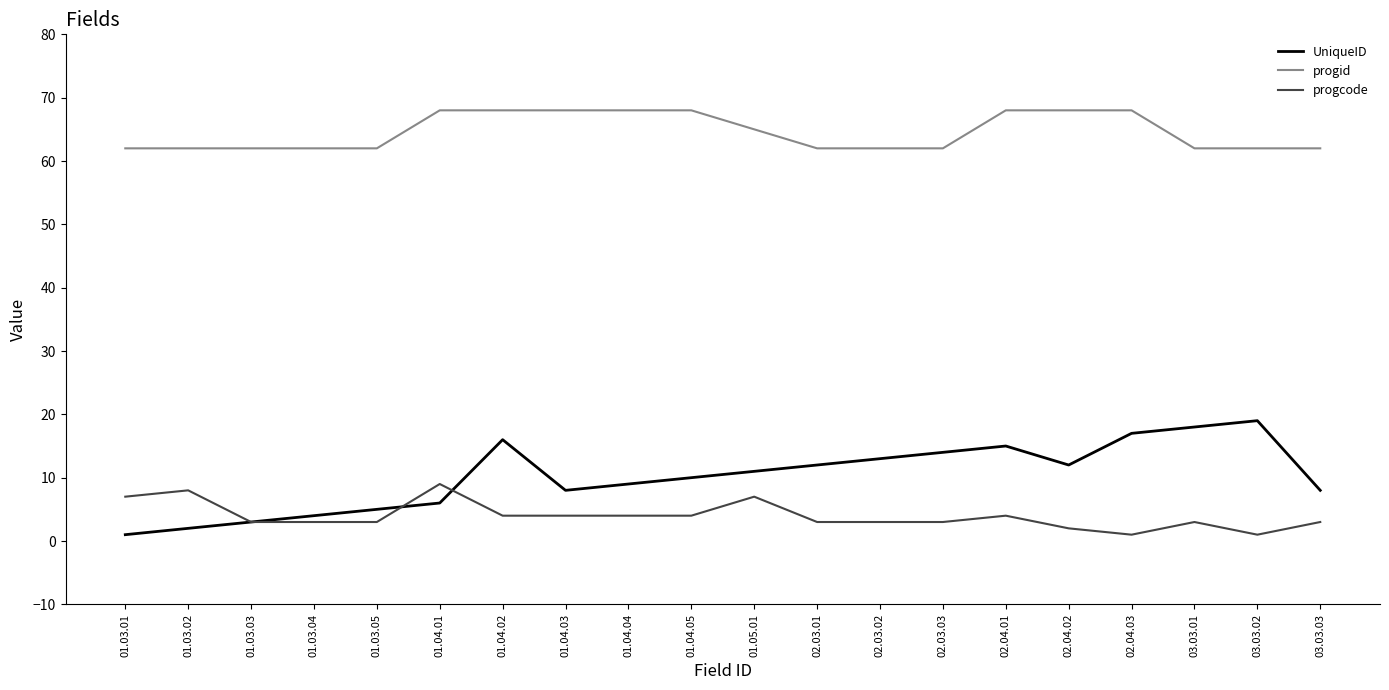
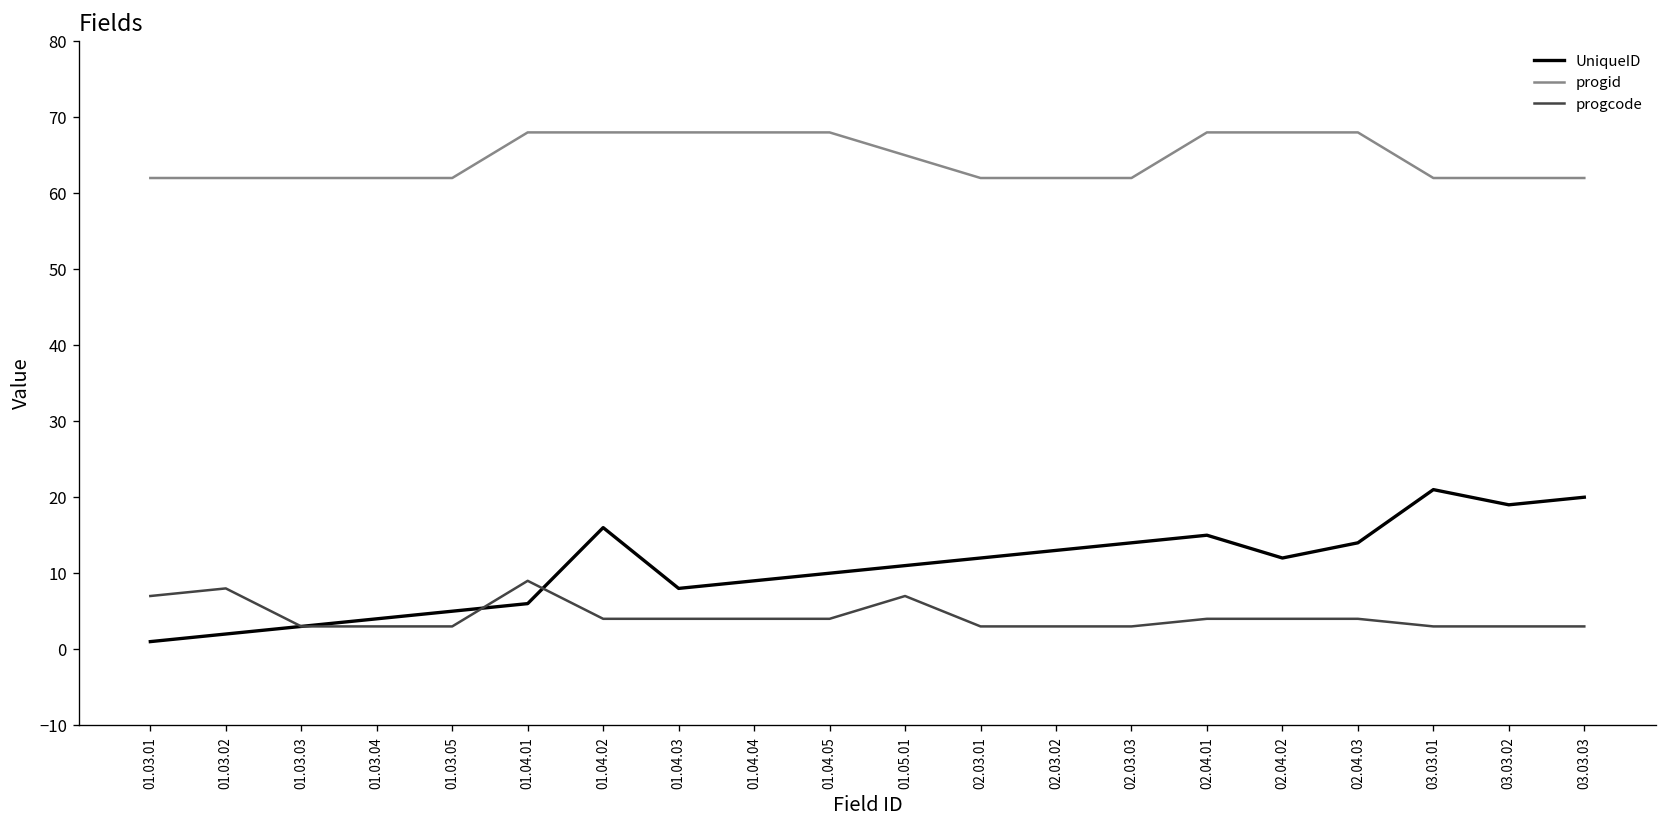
progcode, 02.04.02: 2 -> 4
UniqueID, 02.04.03: 17 -> 14
progcode, 02.04.03: 1 -> 4
UniqueID, 03.03.01: 18 -> 21
progcode, 03.03.02: 1 -> 3
UniqueID, 03.03.03: 8 -> 20
